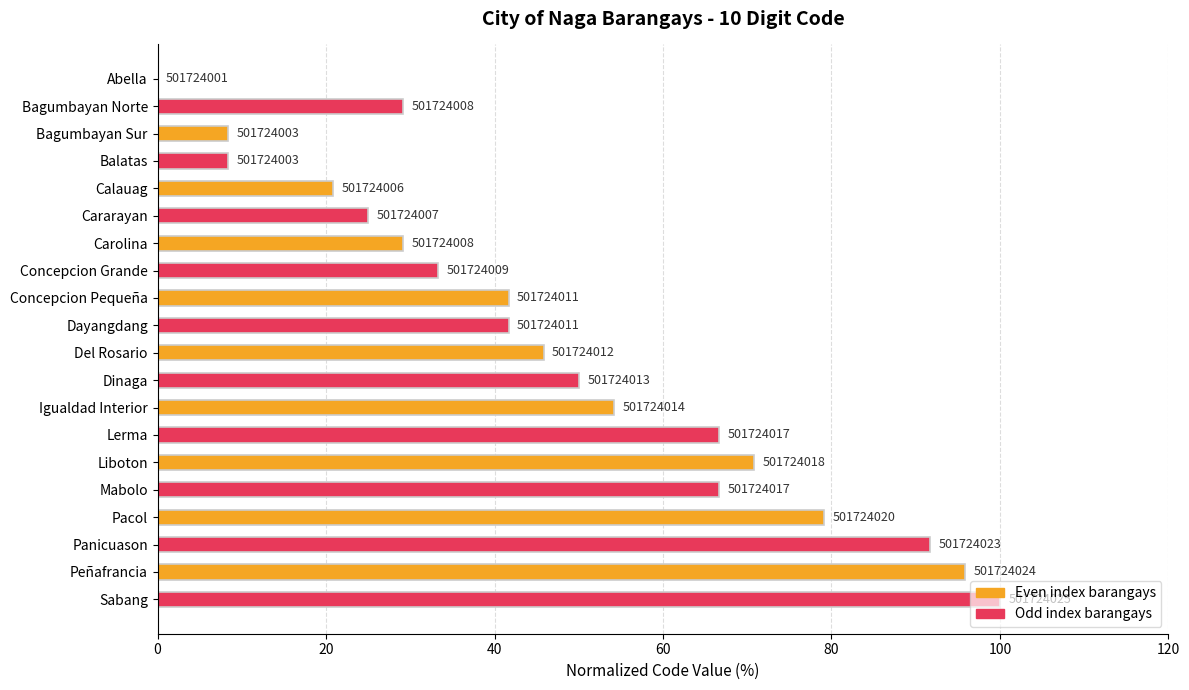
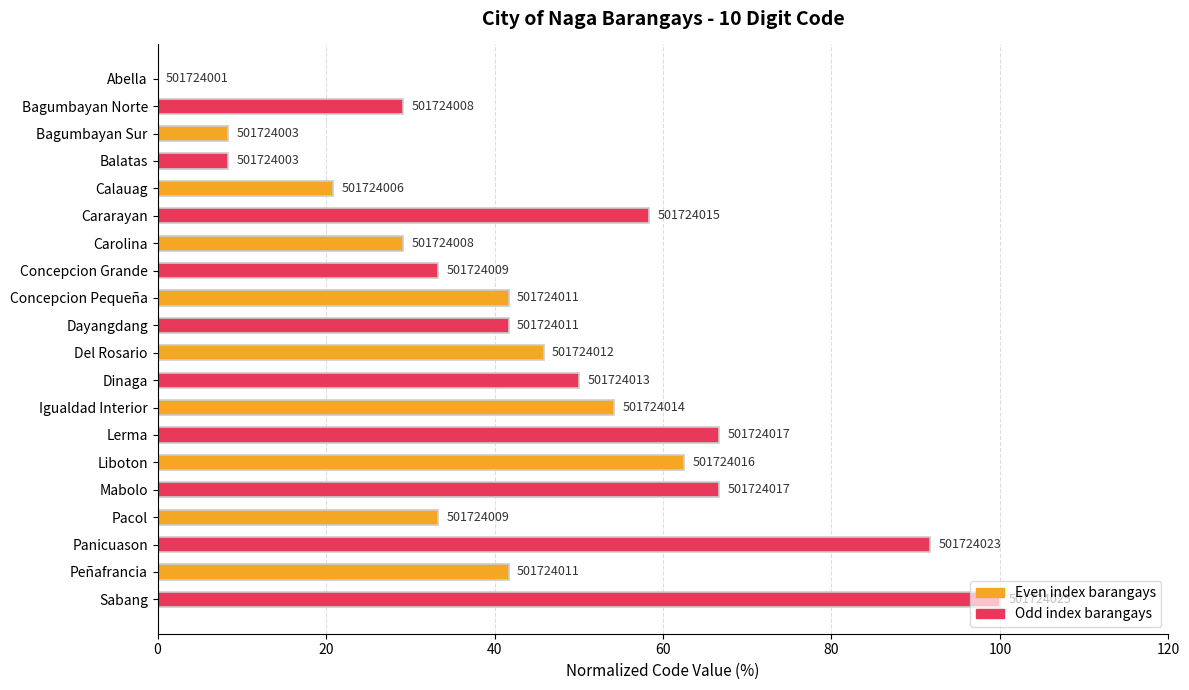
Cararayan: 501724007 -> 501724015
Liboton: 501724018 -> 501724016
Pacol: 501724020 -> 501724009
Peñafrancia: 501724024 -> 501724011
